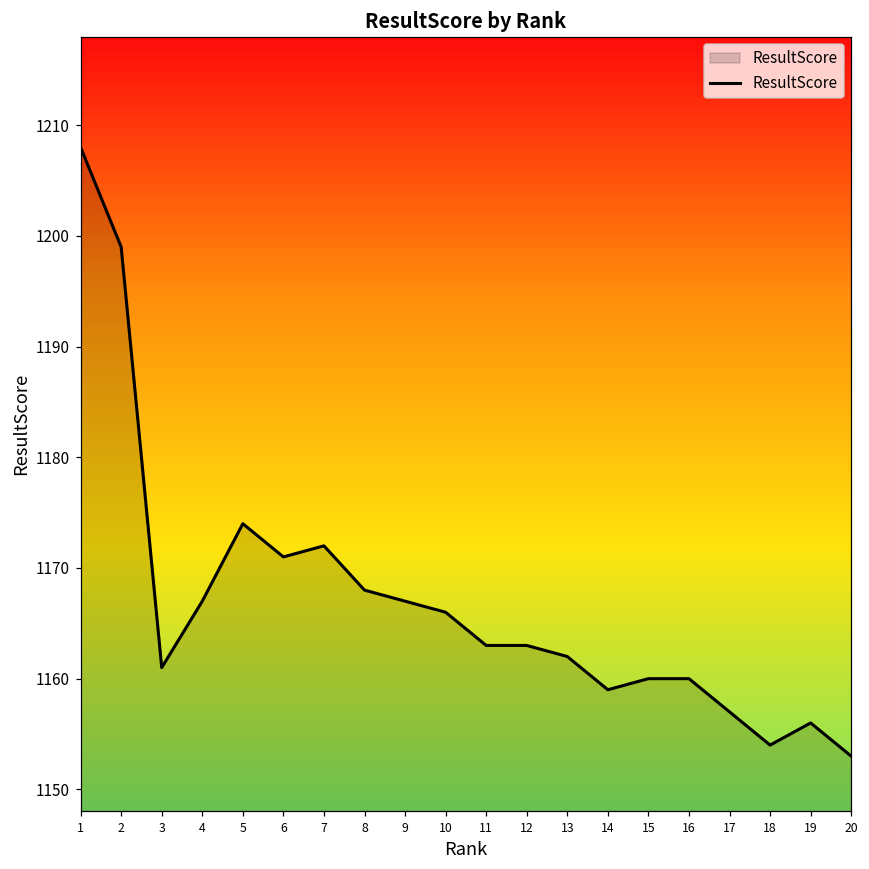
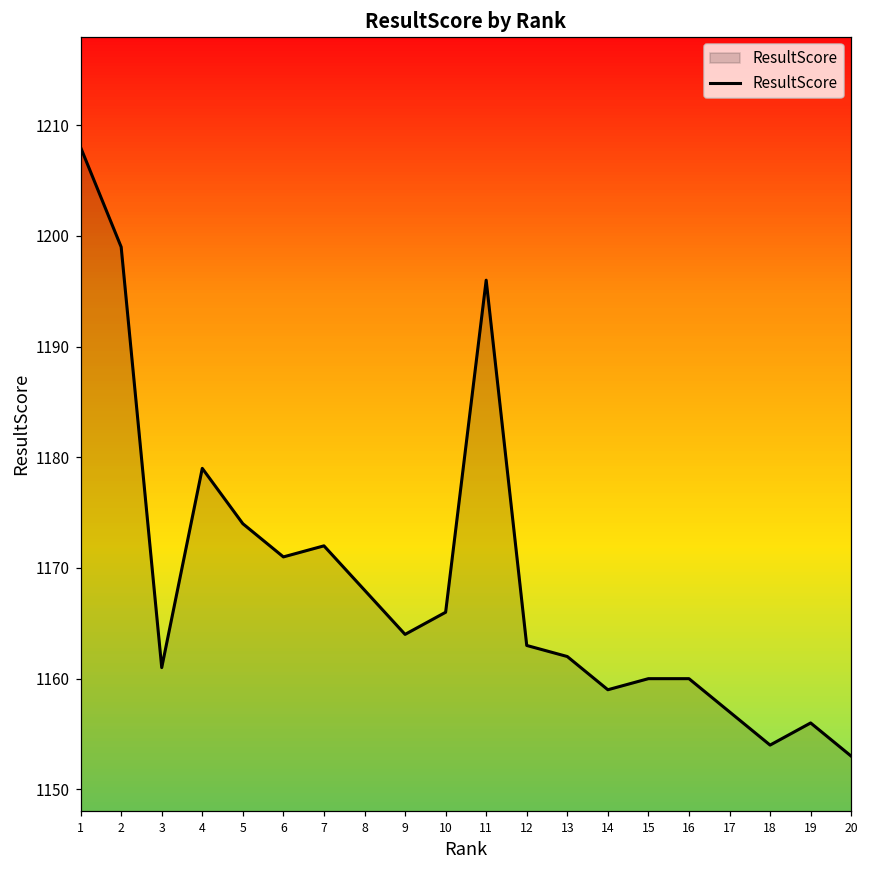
4: 1167 -> 1179
9: 1167 -> 1164
11: 1163 -> 1196
